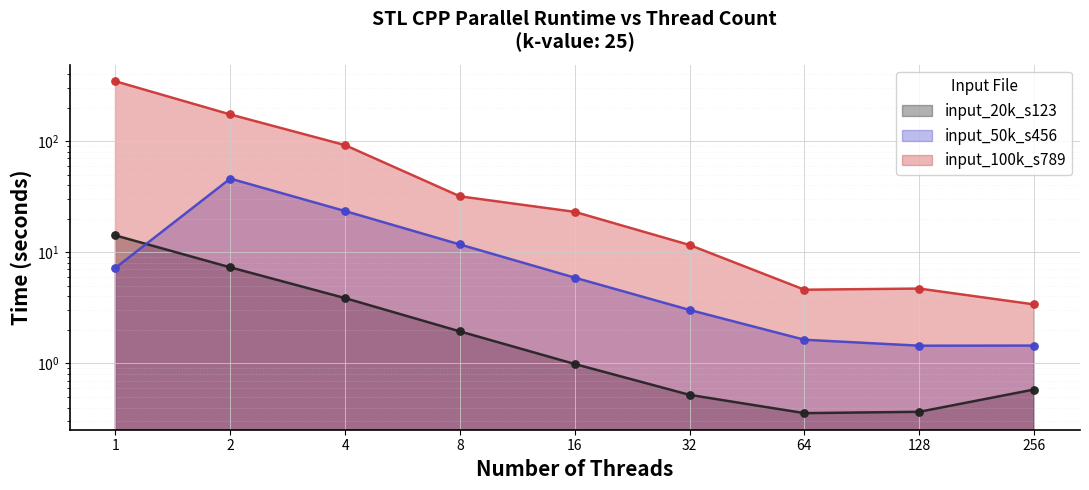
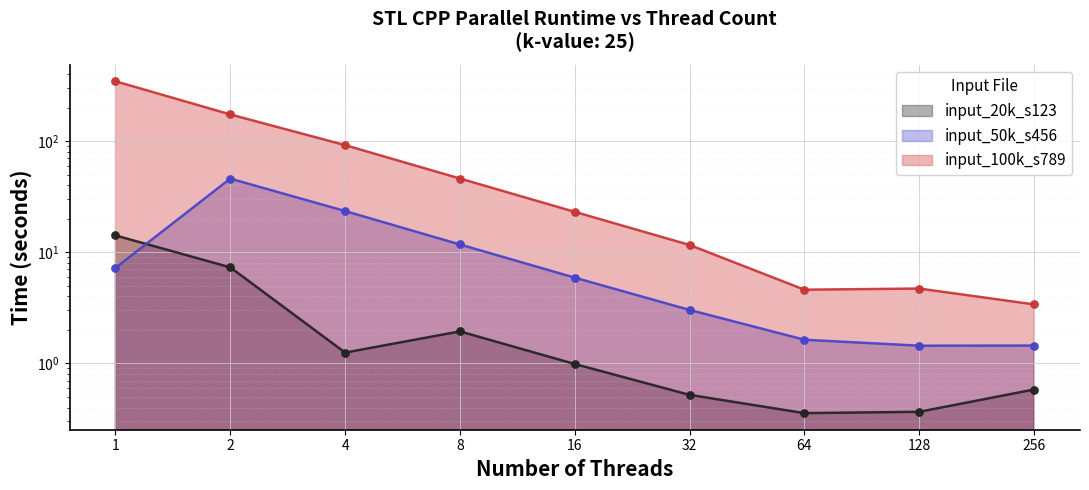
input_20k_s123, 4: 3.9 -> 1.3
input_100k_s789, 8: 32 -> 46
